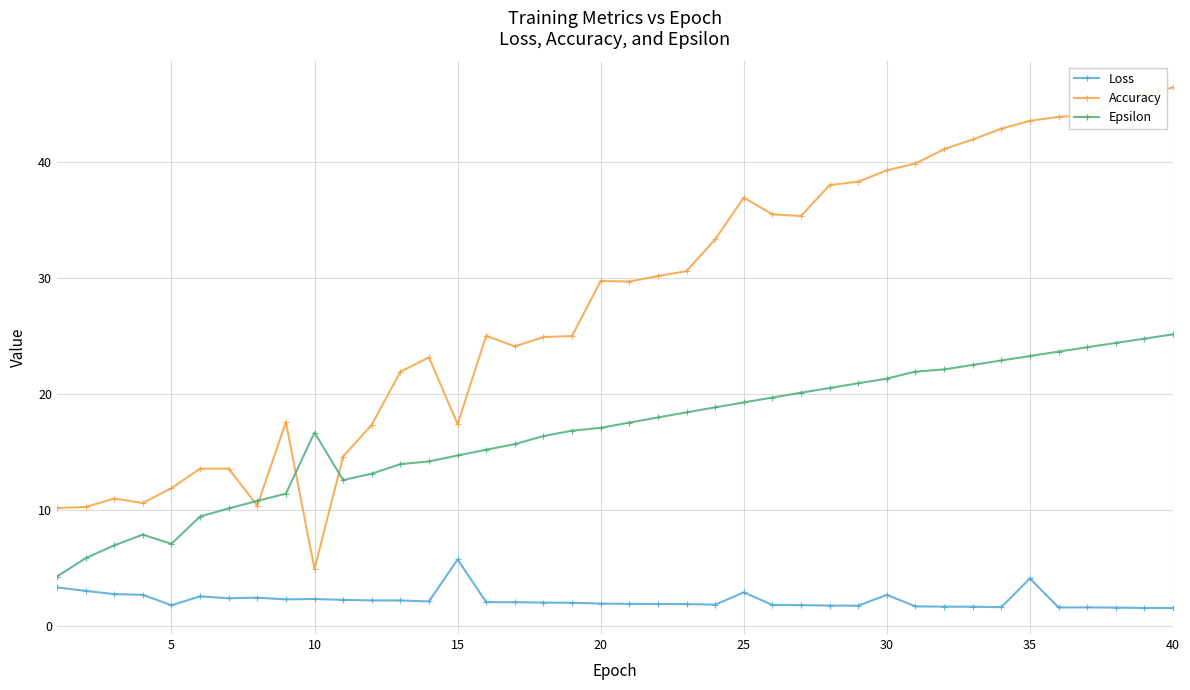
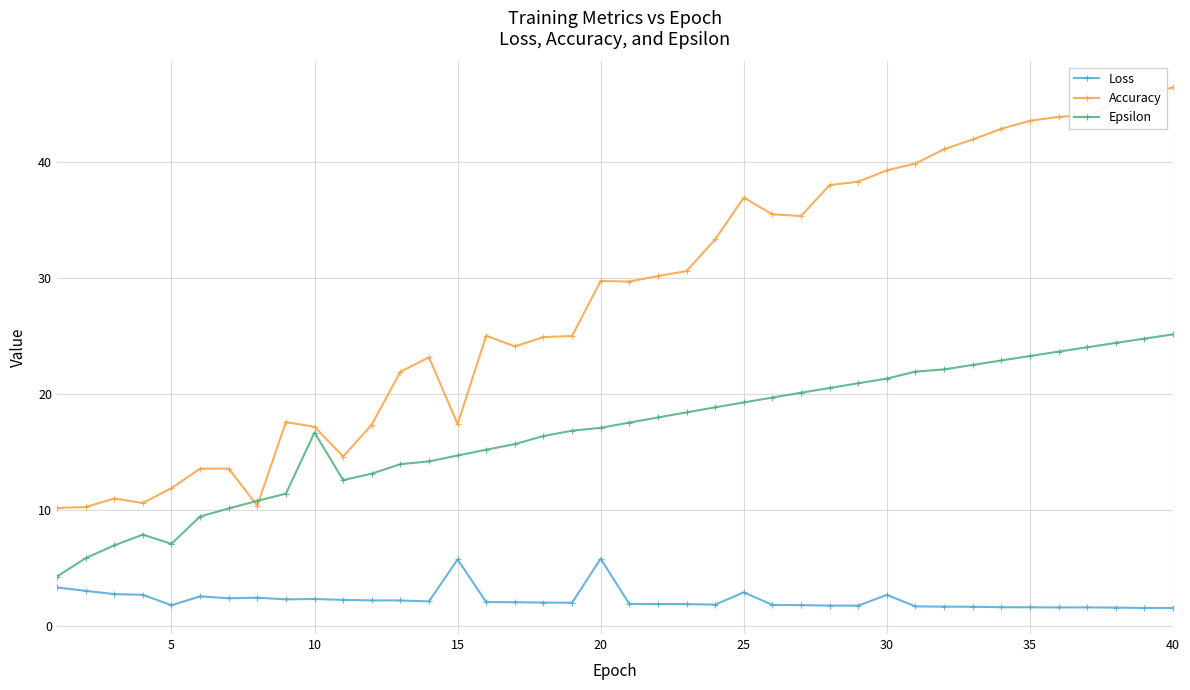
Accuracy, 10: 4.9 -> 17.2
Loss, 20: 1.9 -> 5.8
Loss, 35: 4.1 -> 1.6
